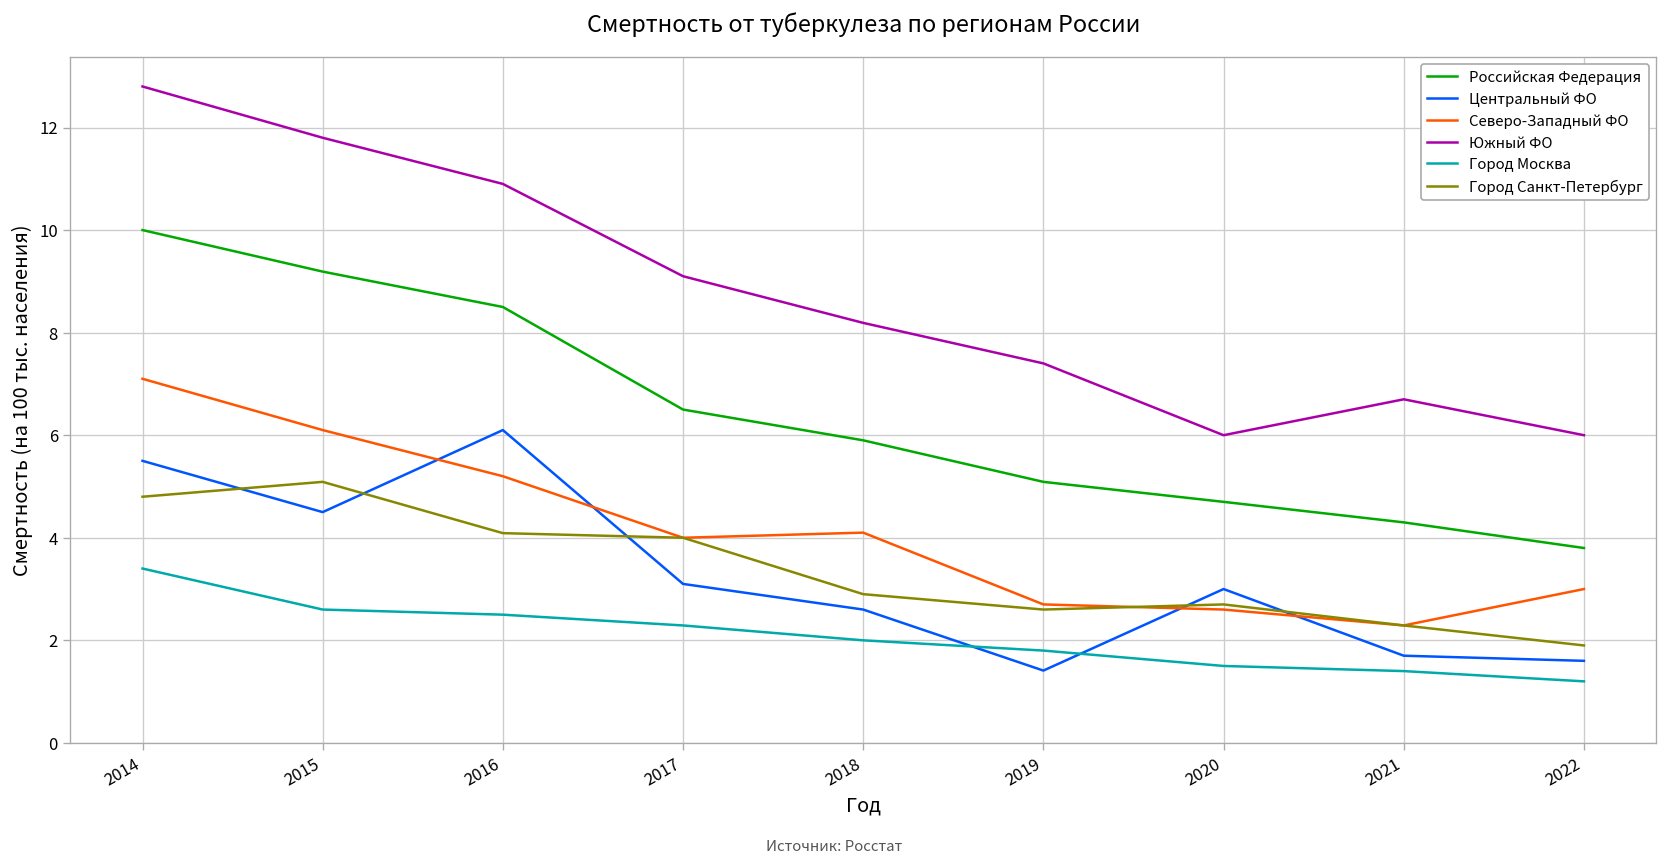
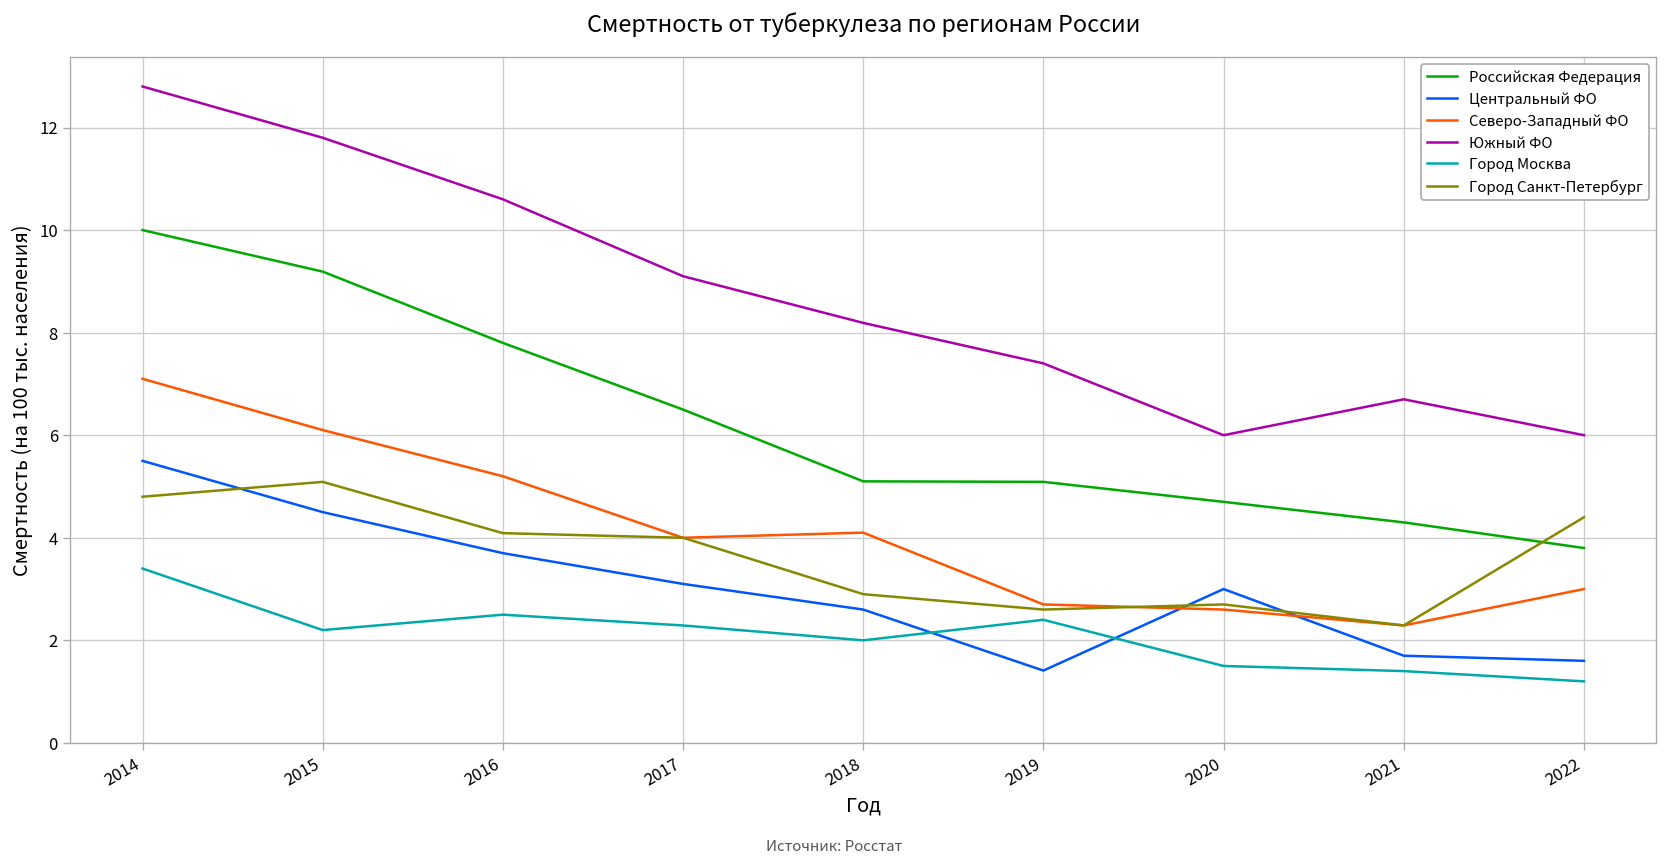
Город Москва, 2015: 2.6 -> 2.2
Российская Федерация, 2016: 8.5 -> 7.8
Центральный ФО, 2016: 6.1 -> 3.7
Южный ФО, 2016: 10.9 -> 10.6
Российская Федерация, 2018: 5.9 -> 5.1
Город Москва, 2019: 1.8 -> 2.4
Город Санкт-Петербург, 2022: 1.9 -> 4.4
